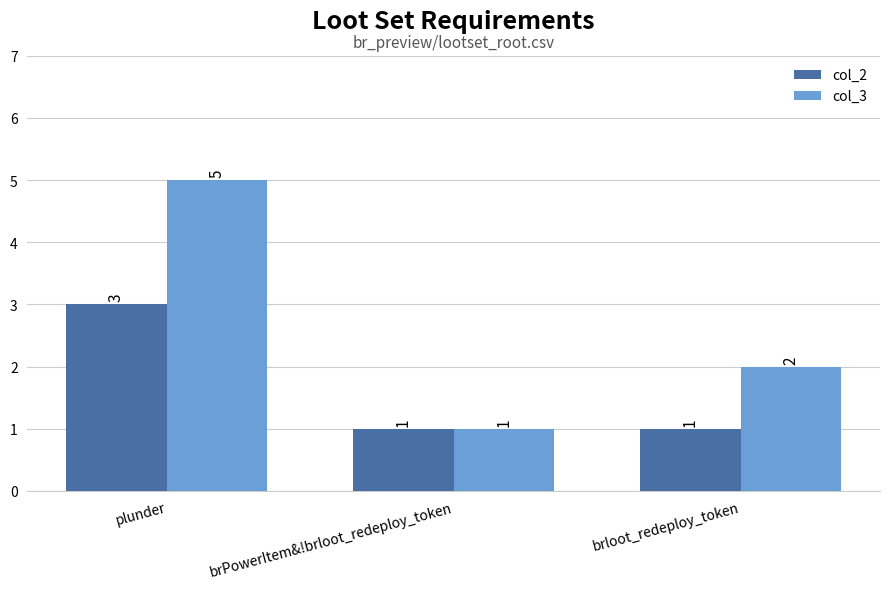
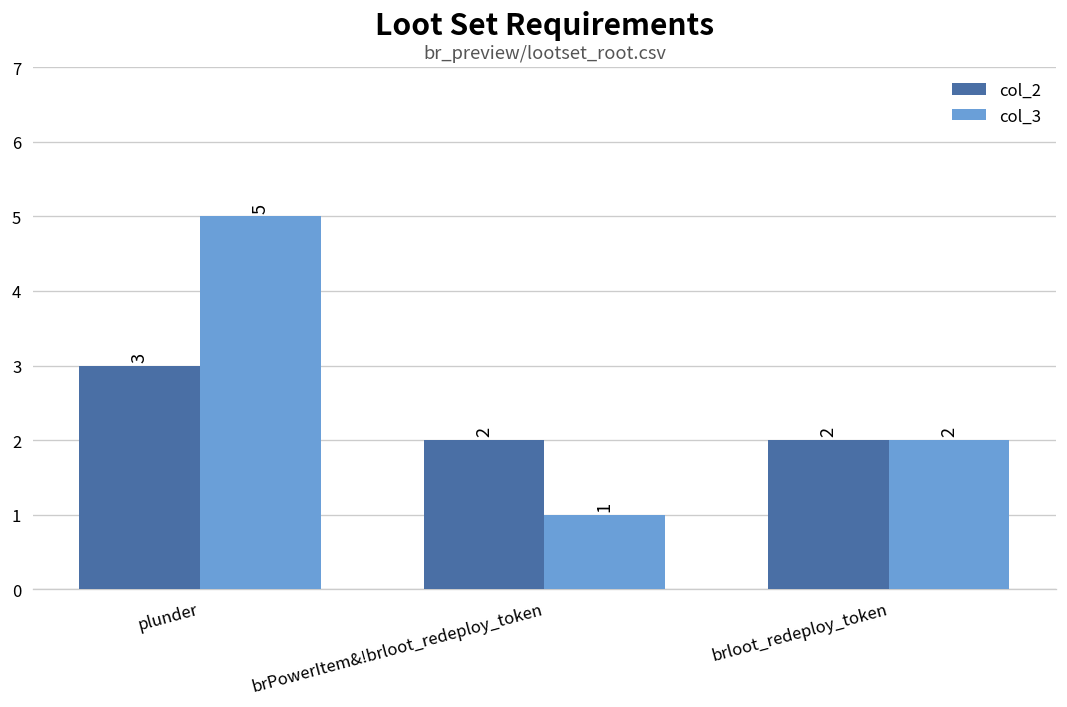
col_2, brPowerItem&!brloot_redeploy_token: 1 -> 2
col_2, brloot_redeploy_token: 1 -> 2
